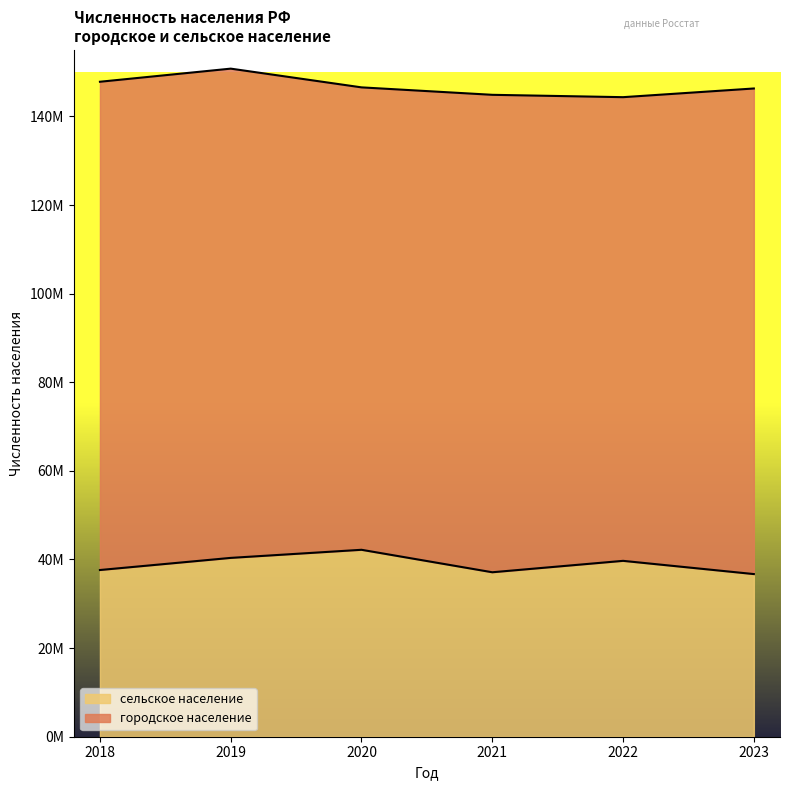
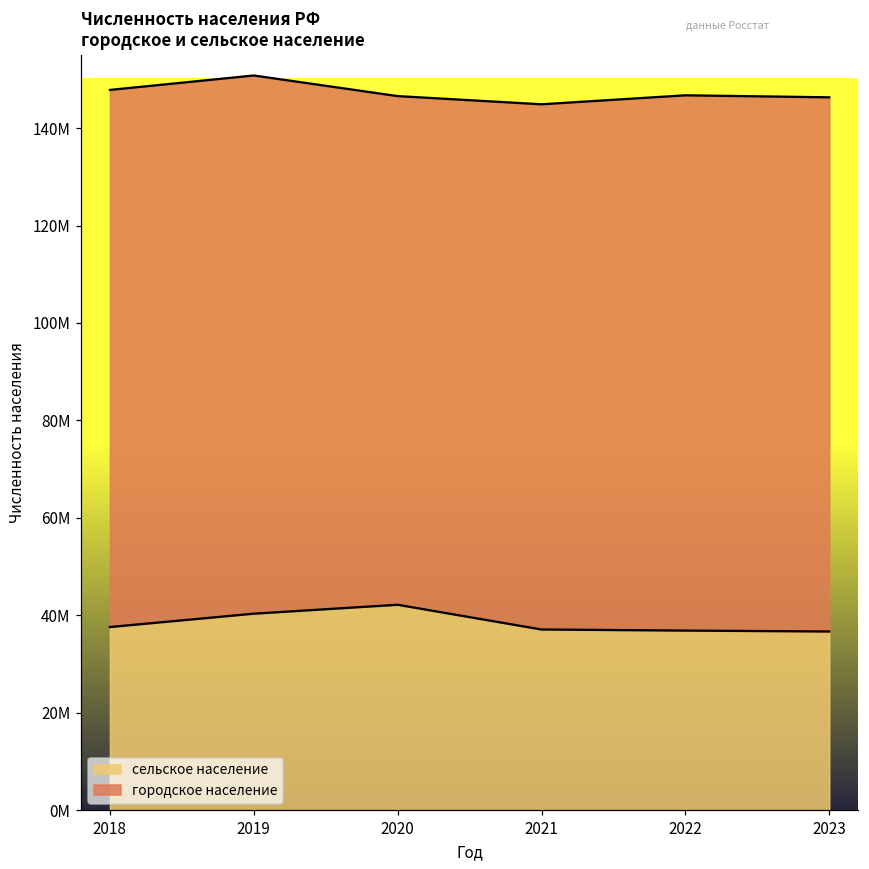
сельское население, 2022: 40000000 -> 37000000
городское население, 2022: 105000000 -> 110000000
